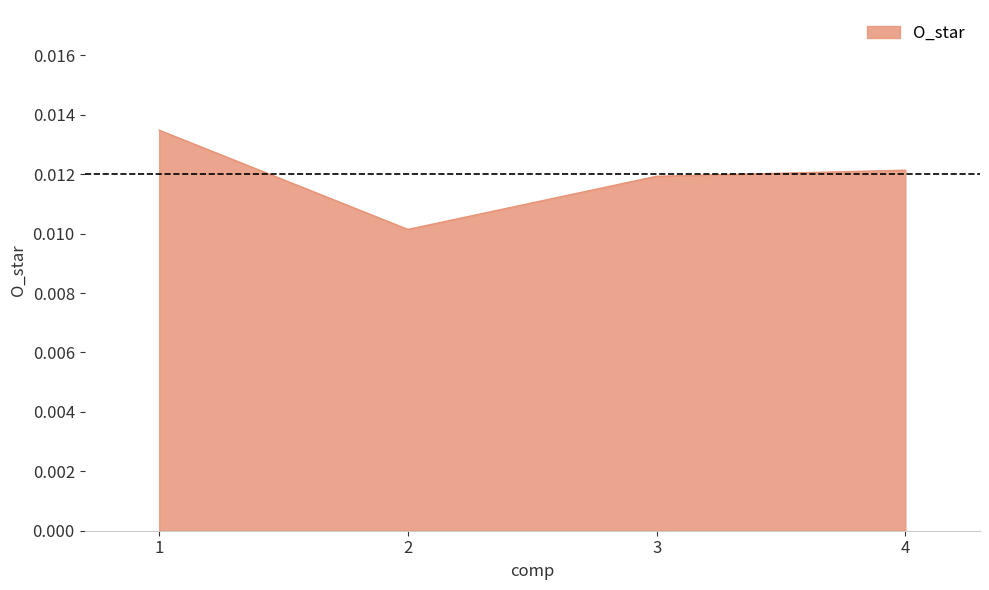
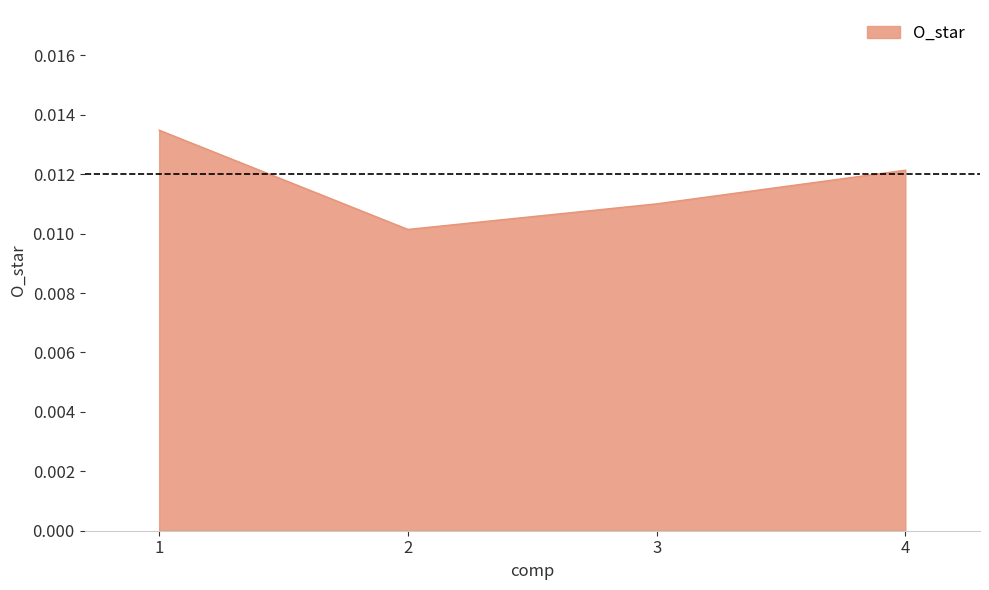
3: 0.0119 -> 0.0110
